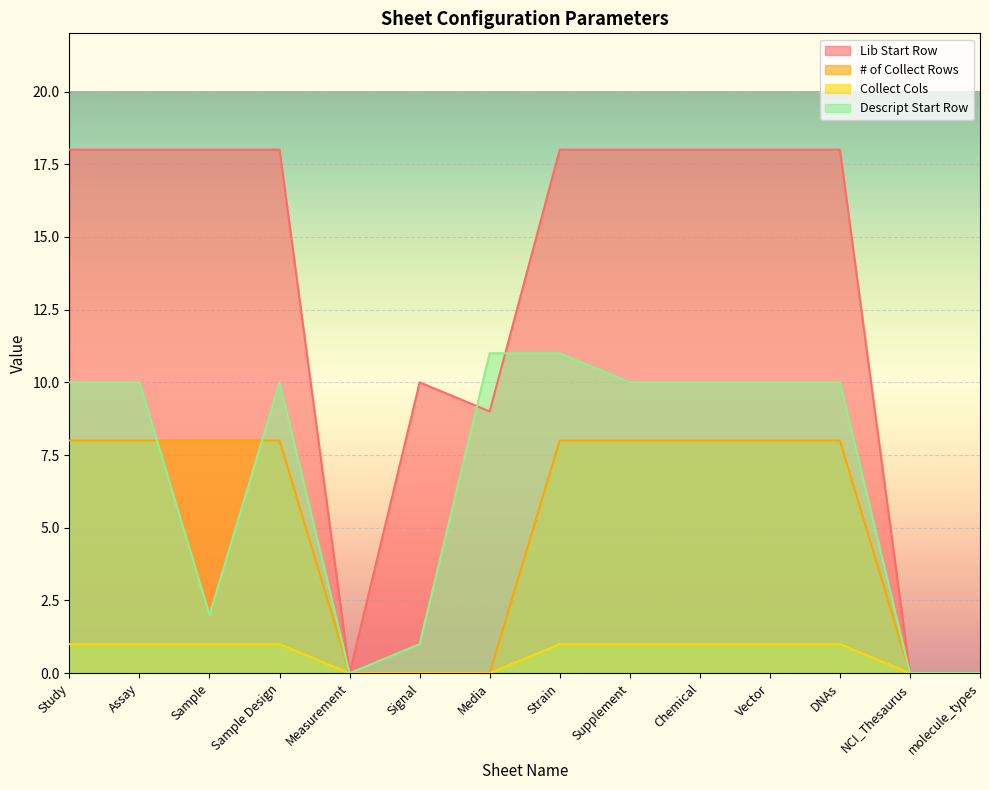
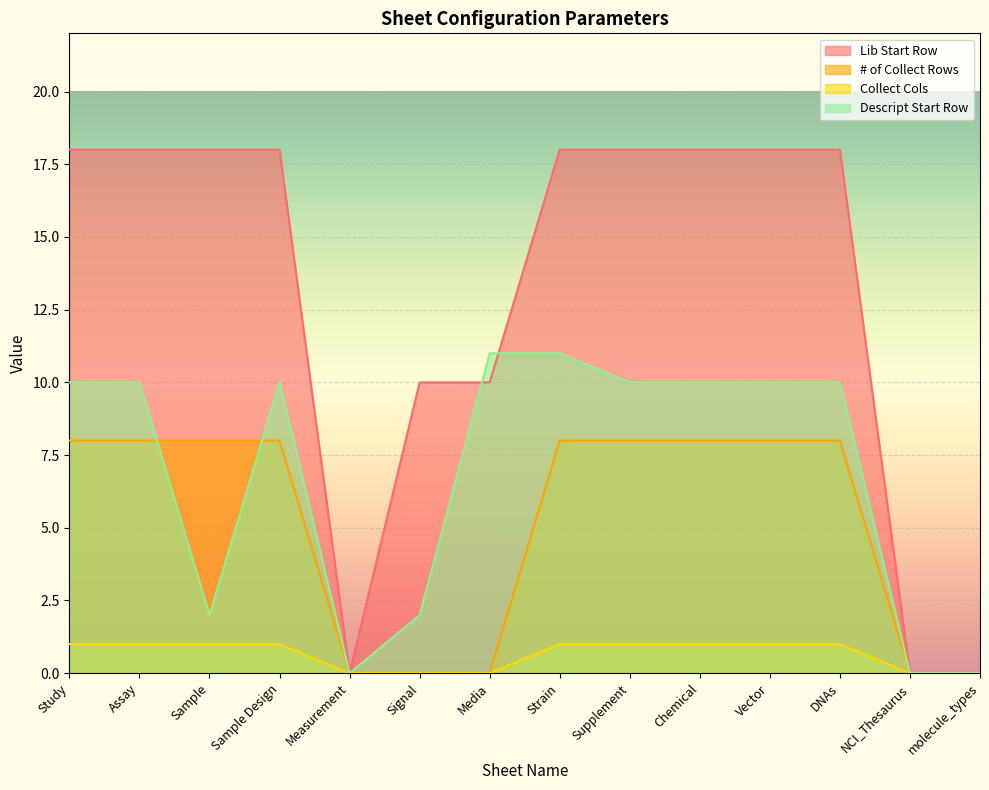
Descript Start Row, Signal: 1 -> 2
Lib Start Row, Media: 9 -> 10
